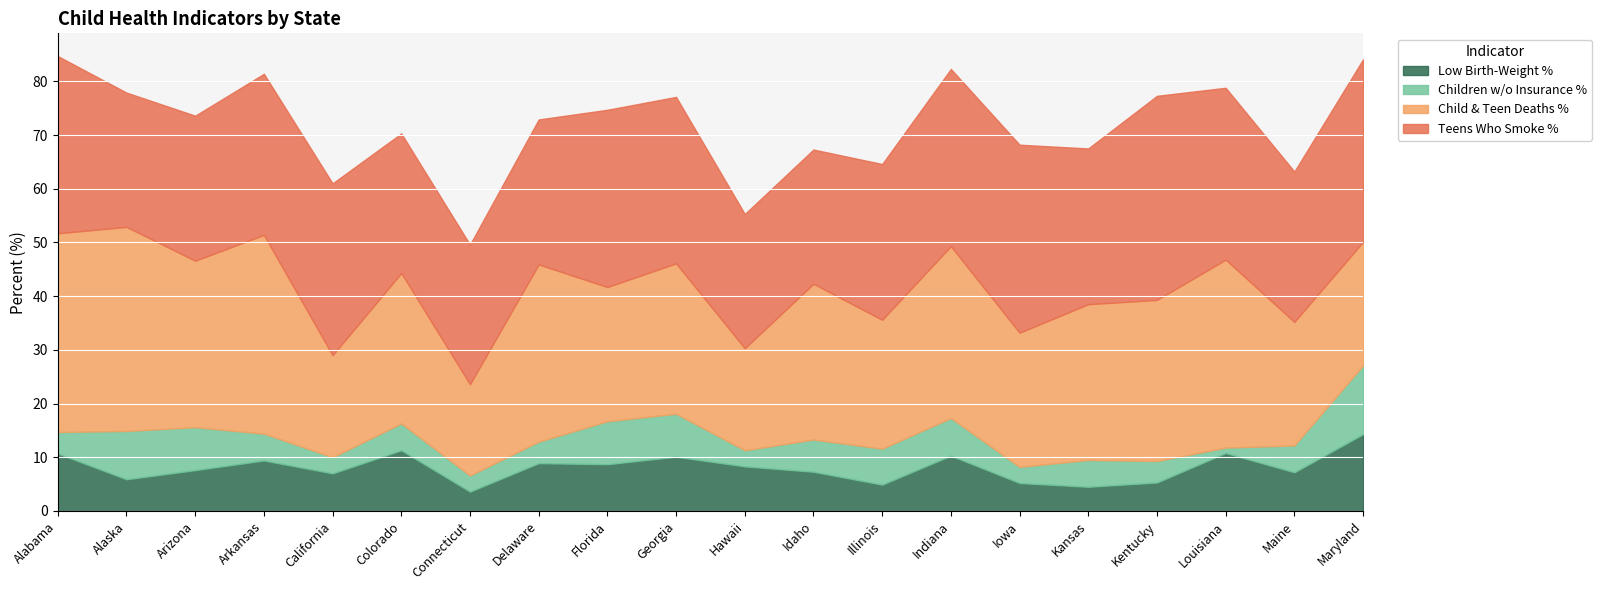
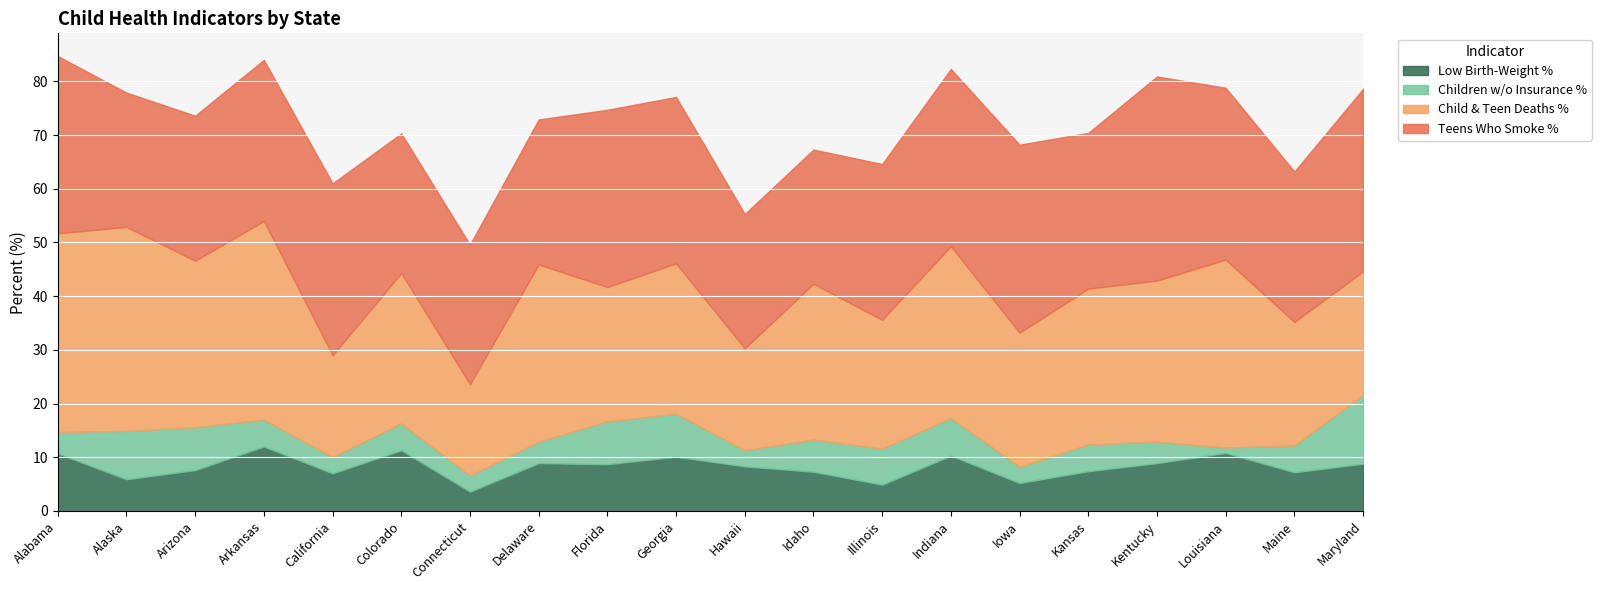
Low Birth-Weight %, Arkansas: 9 -> 12
Low Birth-Weight %, Kansas: 5 -> 7
Low Birth-Weight %, Kentucky: 5 -> 9
Low Birth-Weight %, Maryland: 14 -> 9
